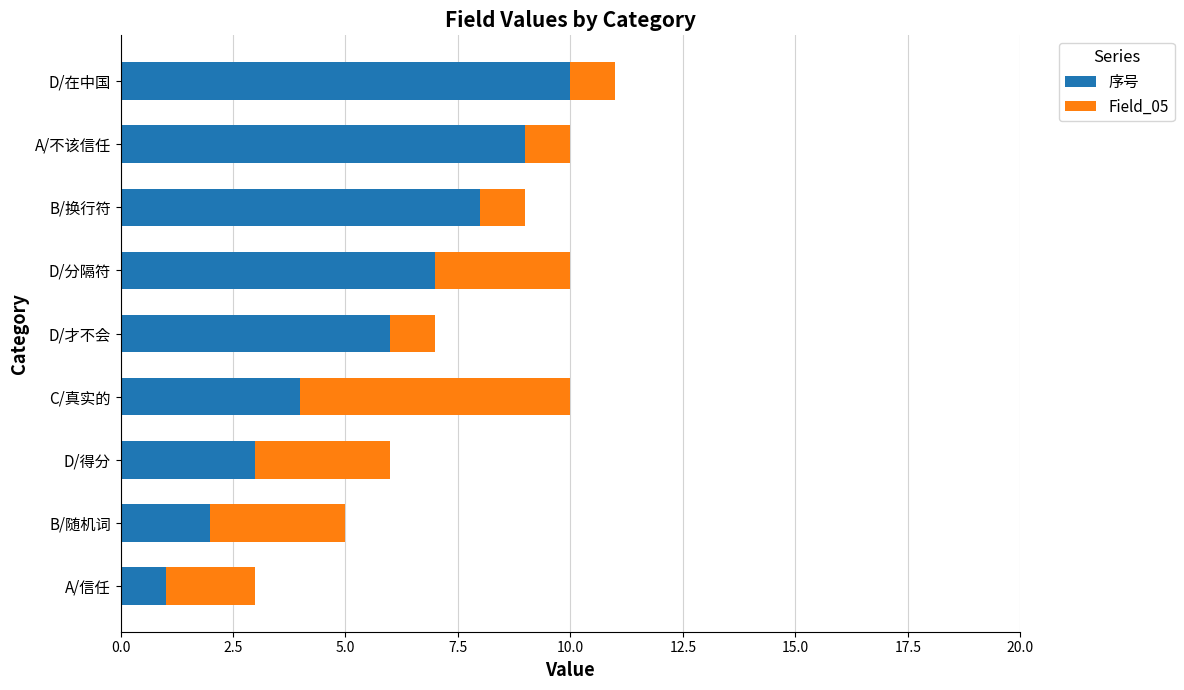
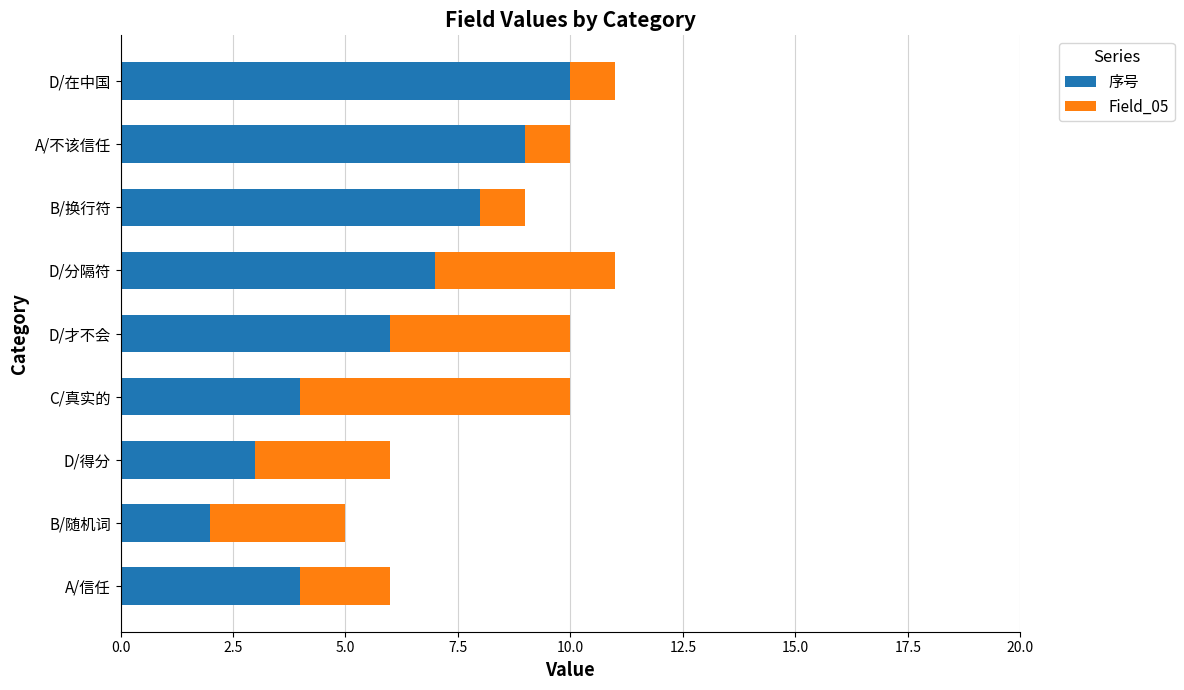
Field_05, D/分隔符: 3 -> 4
Field_05, D/才不会: 1 -> 4
序号, A/信任: 1 -> 4
